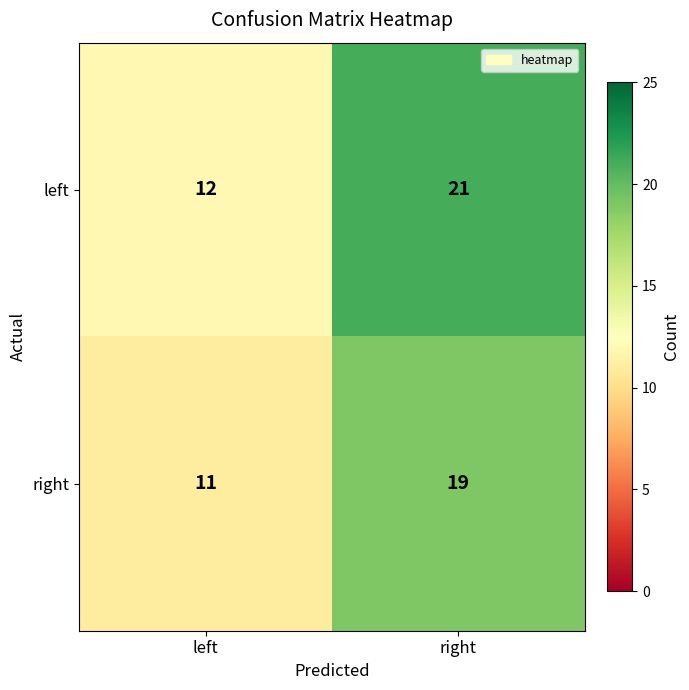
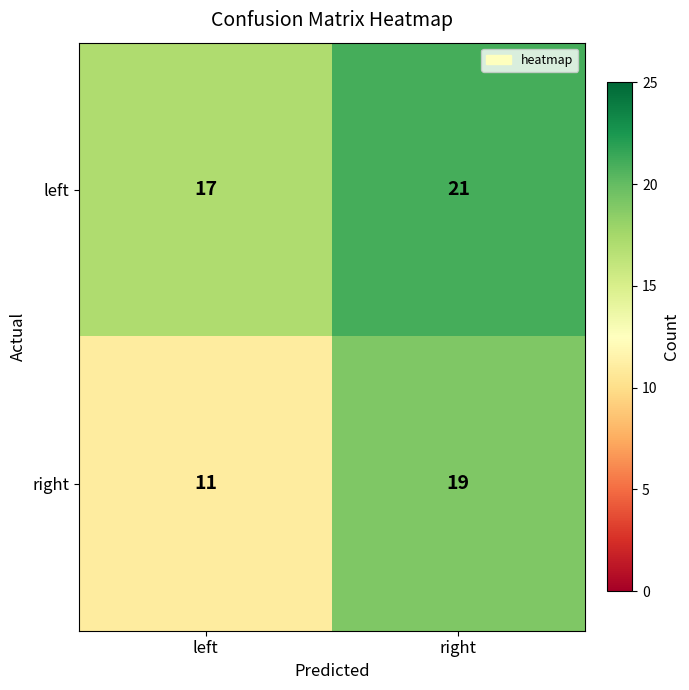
left, left: 12 -> 17
